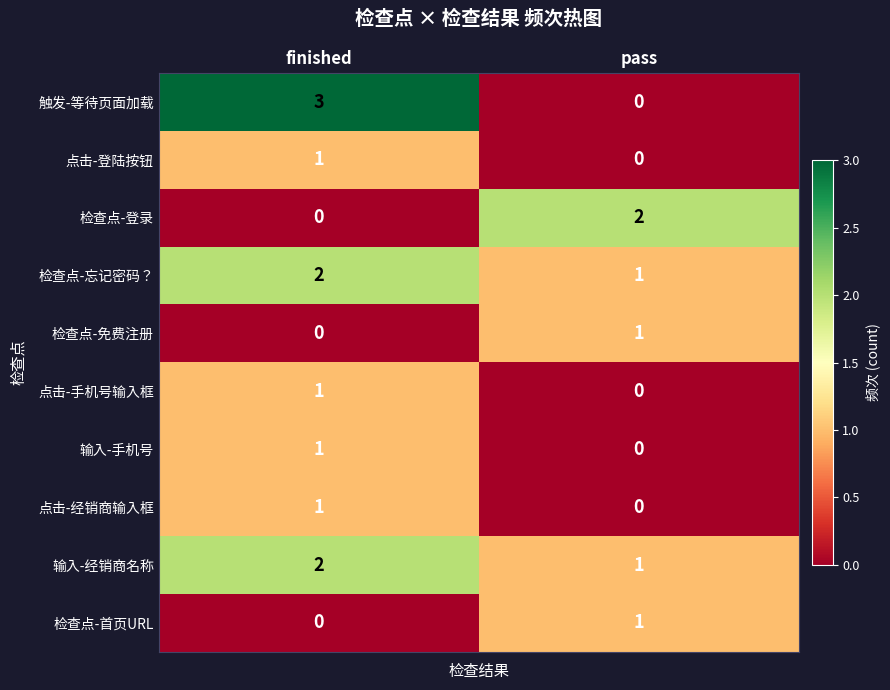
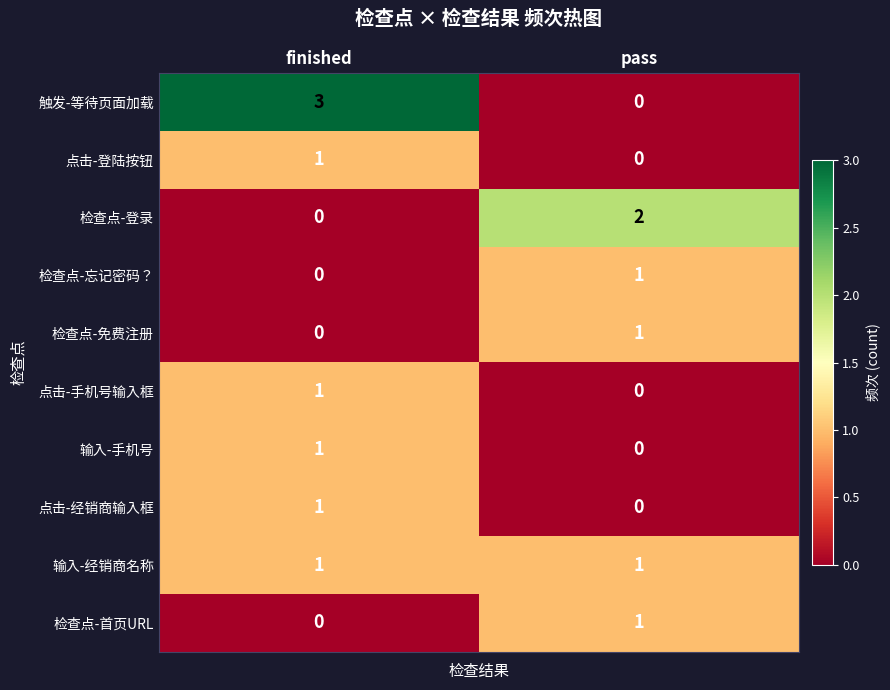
检查点-忘记密码？, finished: 2 -> 0
输入-经销商名称, finished: 2 -> 1
